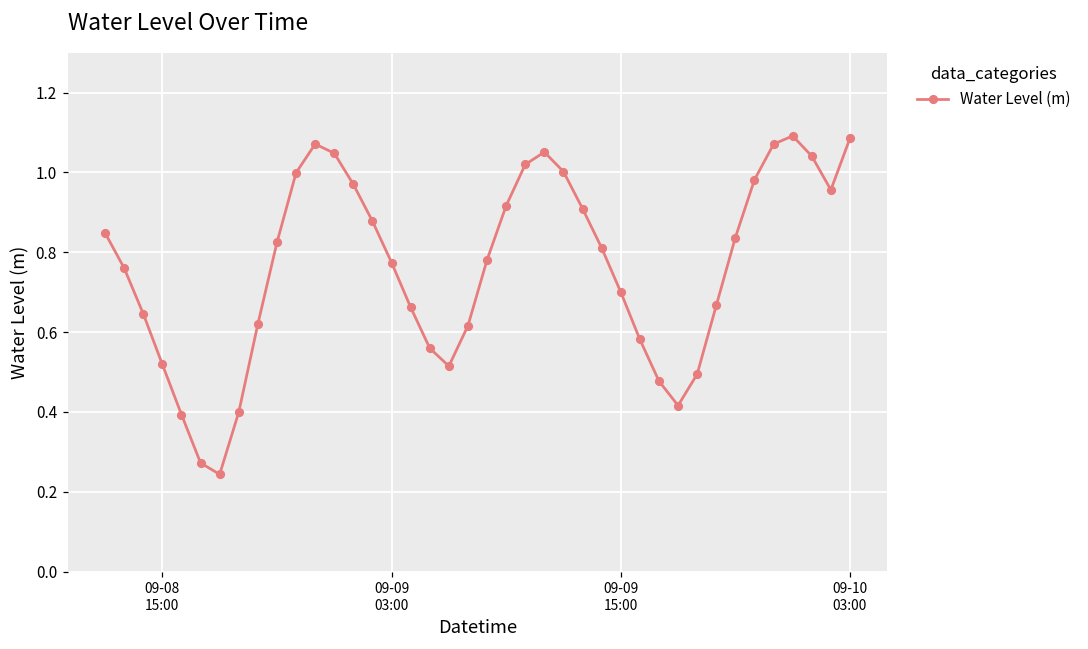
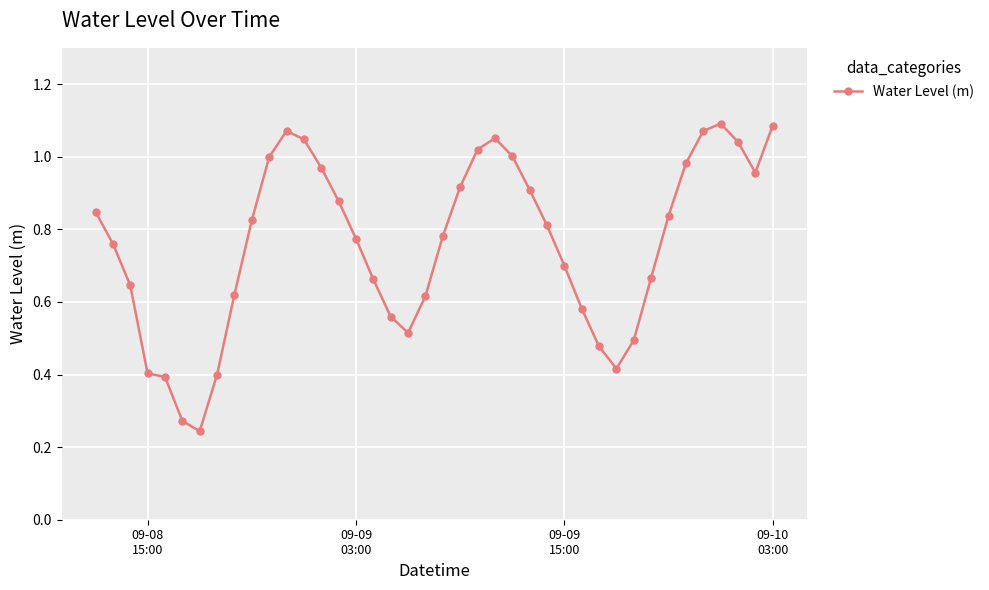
09-08 15:00: 0.52 -> 0.40
